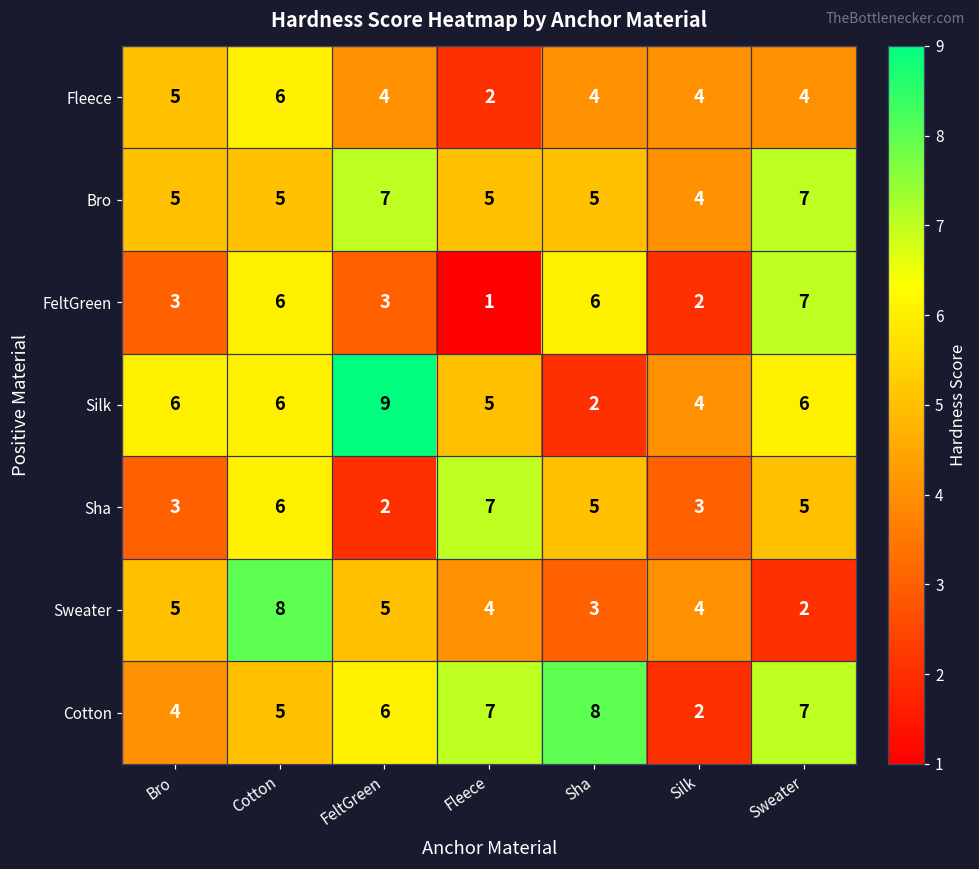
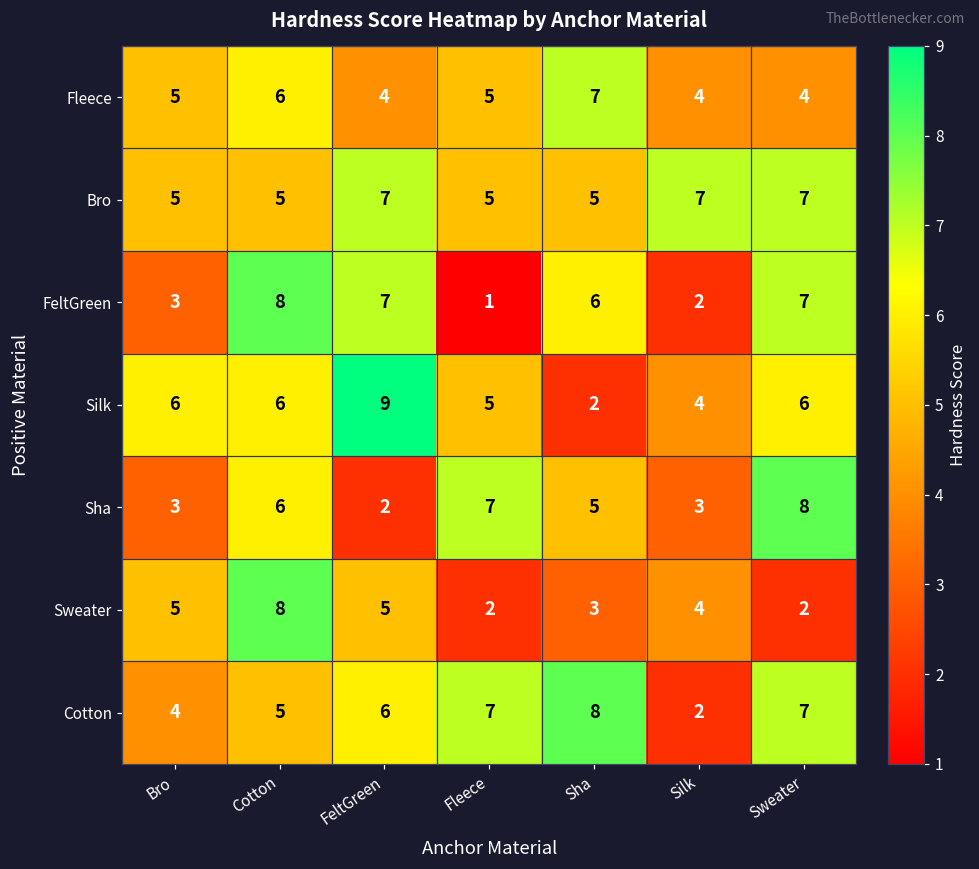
Fleece, Fleece: 2 -> 5
Fleece, Sha: 4 -> 7
Bro, Silk: 4 -> 7
FeltGreen, Cotton: 6 -> 8
FeltGreen, FeltGreen: 3 -> 7
Sha, Sweater: 5 -> 8
Sweater, Fleece: 4 -> 2
